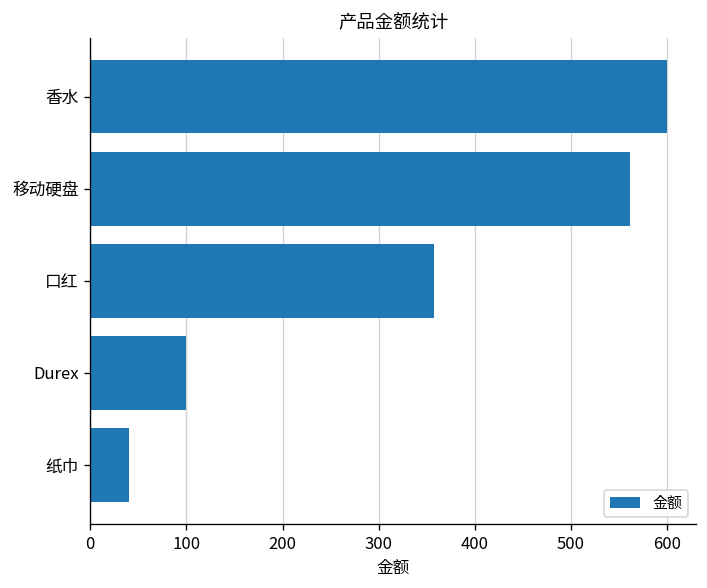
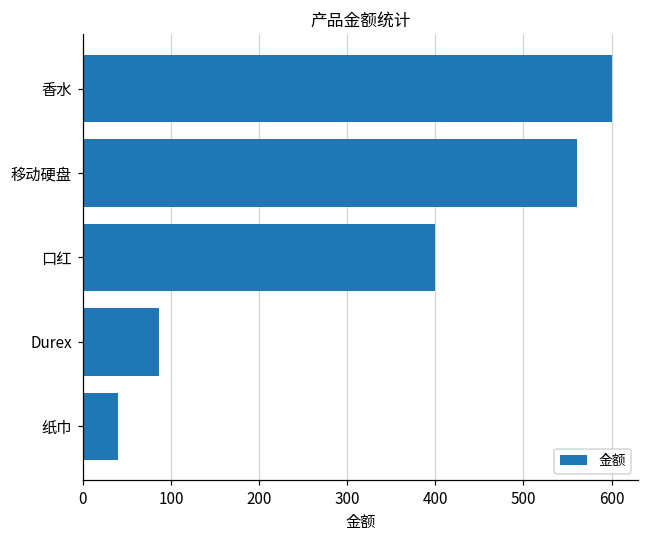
口红: 360 -> 400
Durex: 100 -> 90
